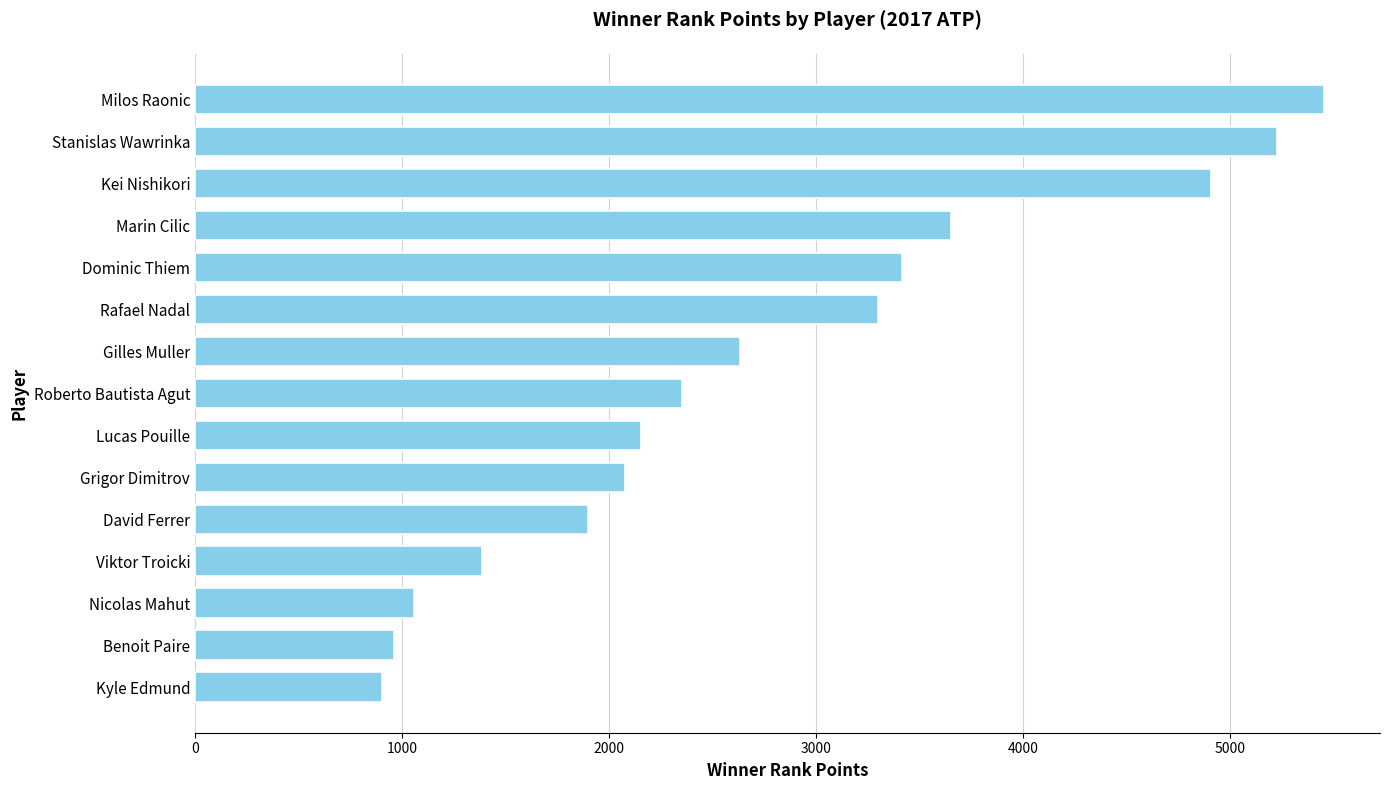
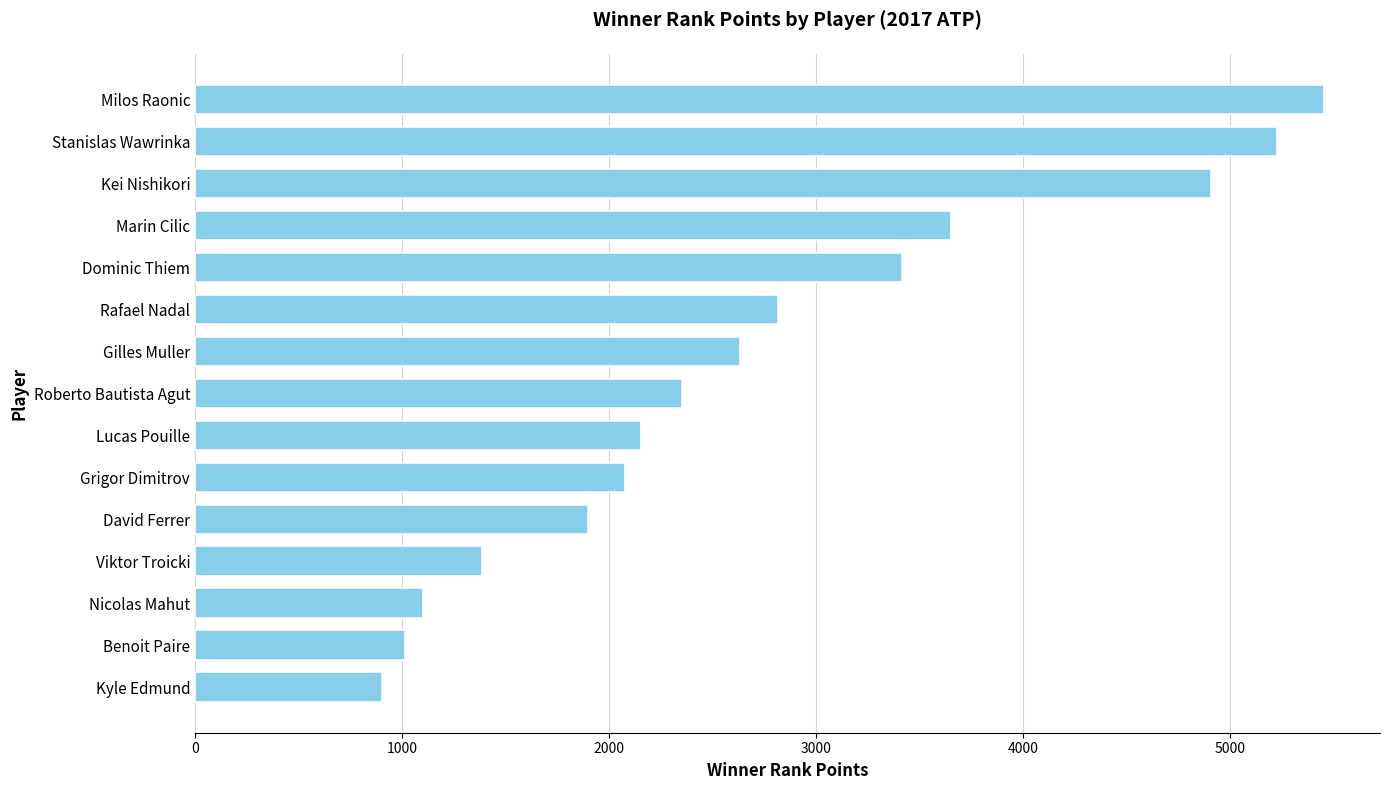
Rafael Nadal: 3300 -> 2810
Nicolas Mahut: 1060 -> 1100
Benoit Paire: 960 -> 1020
